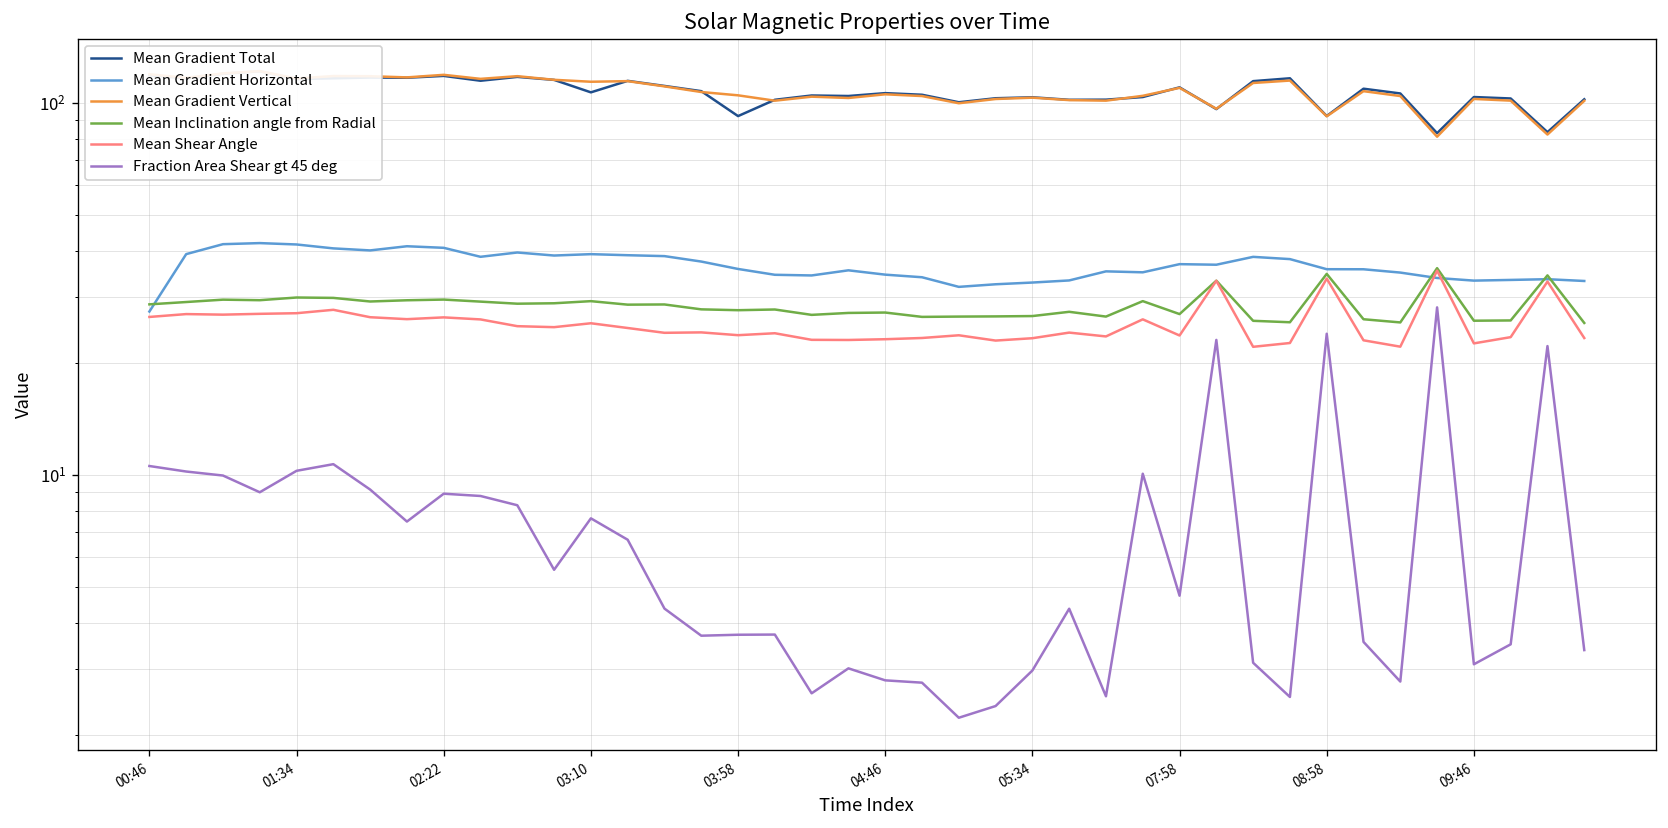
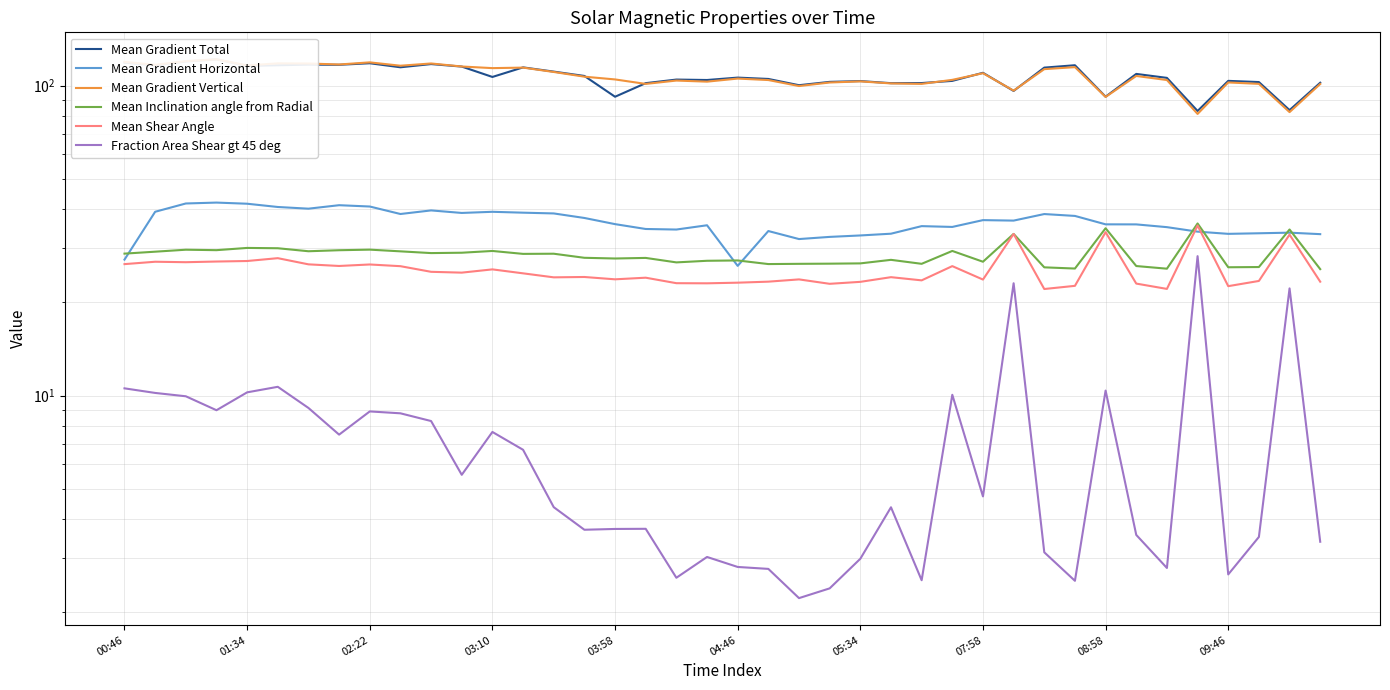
Mean Gradient Horizontal, 04:46: 35 -> 26
Fraction Area Shear gt 45 deg, 08:58: 24 -> 10.4
Fraction Area Shear gt 45 deg, 09:46: 3.1 -> 2.7
